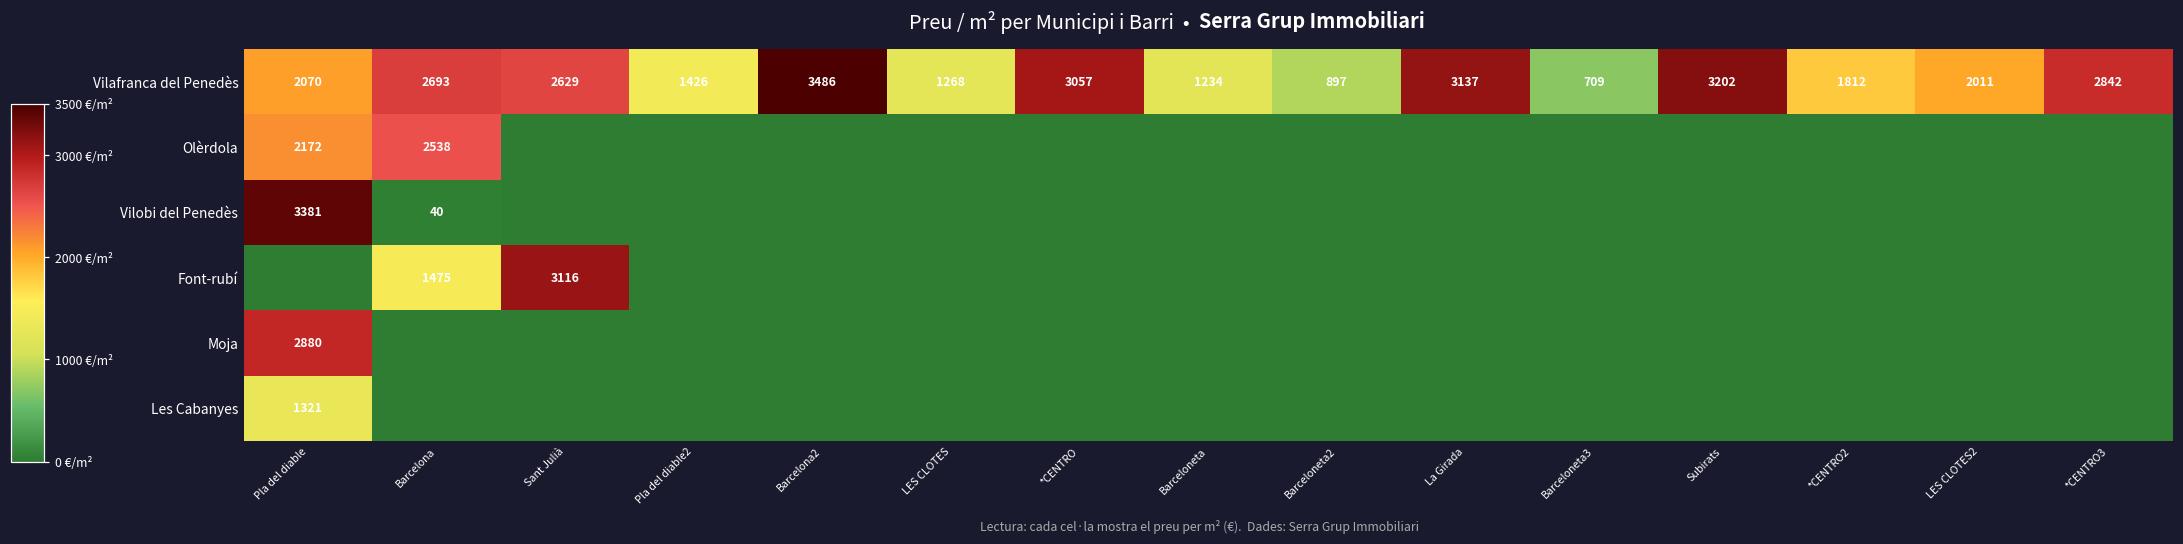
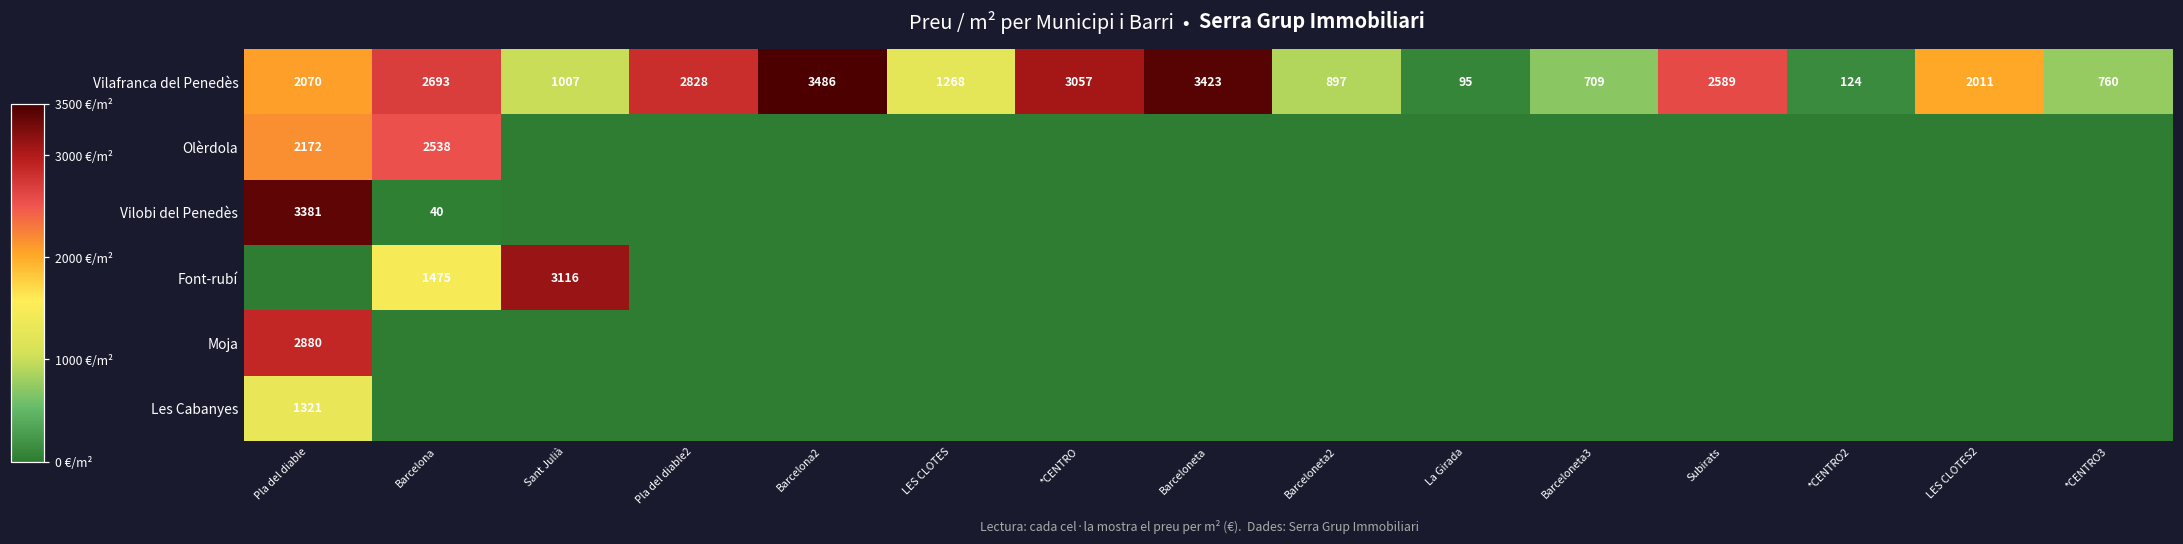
Vilafranca del Penedès, Sant Julià: 2629 -> 1007
Vilafranca del Penedès, Pla del diable2: 1426 -> 2828
Vilafranca del Penedès, Barceloneta: 1234 -> 3423
Vilafranca del Penedès, La Girada: 3137 -> 95
Vilafranca del Penedès, Subirats: 3202 -> 2589
Vilafranca del Penedès, *CENTRO2: 1812 -> 124
Vilafranca del Penedès, *CENTRO3: 2842 -> 760
